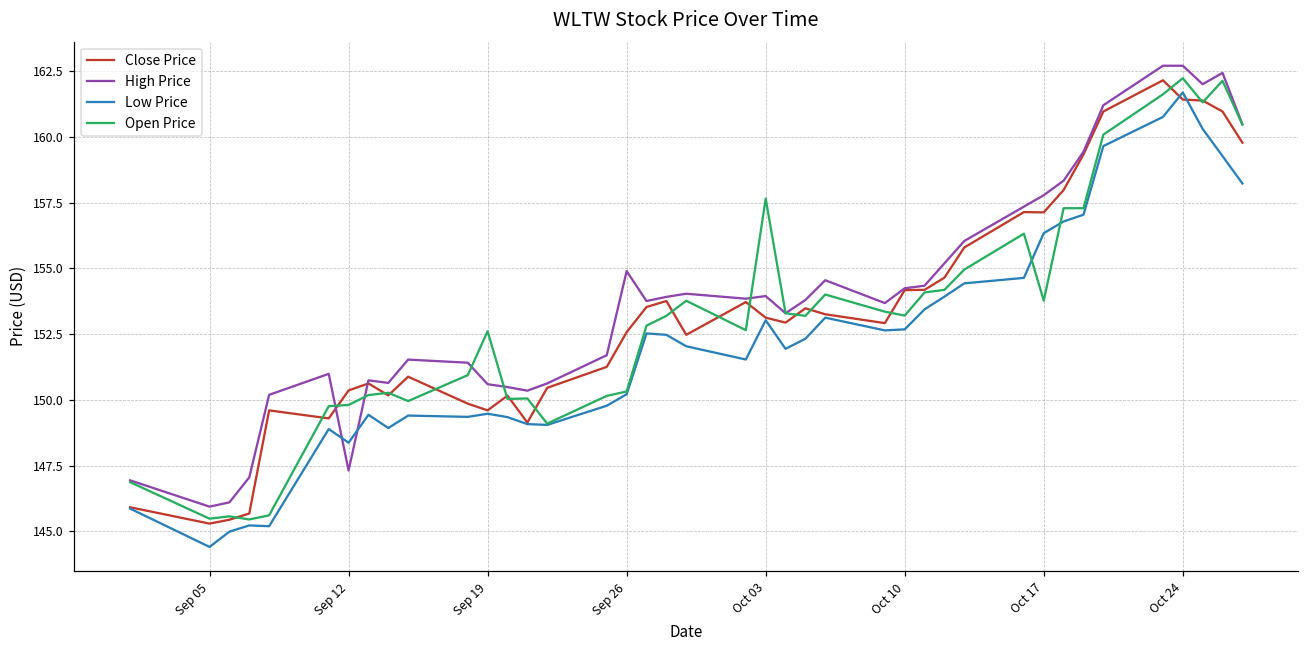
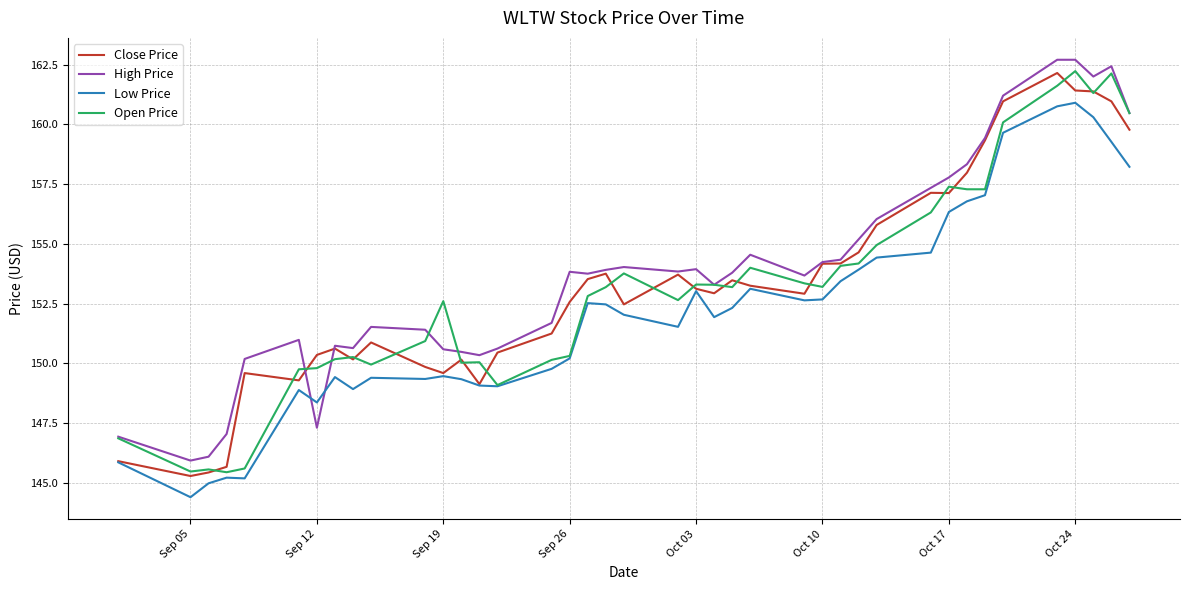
High Price, Sep 26: 154.9 -> 153.8
Open Price, Oct 03: 157.7 -> 153.3
Open Price, Oct 17: 153.8 -> 157.4
Low Price, Oct 24: 161.7 -> 160.9
